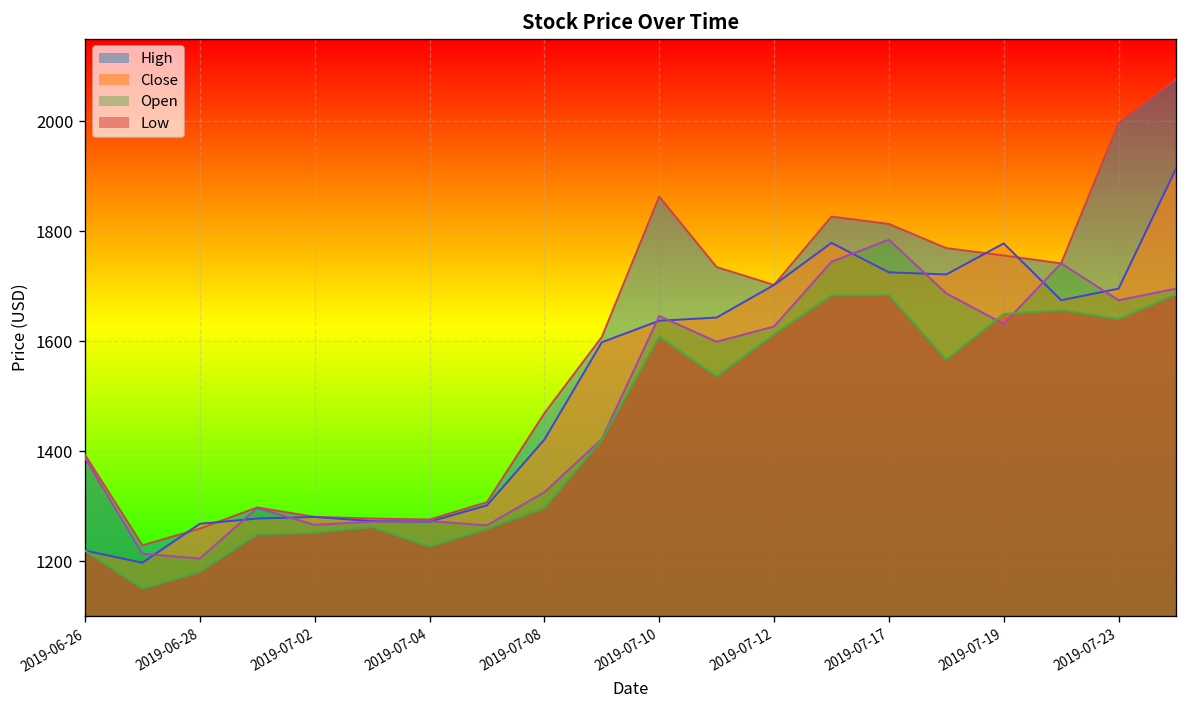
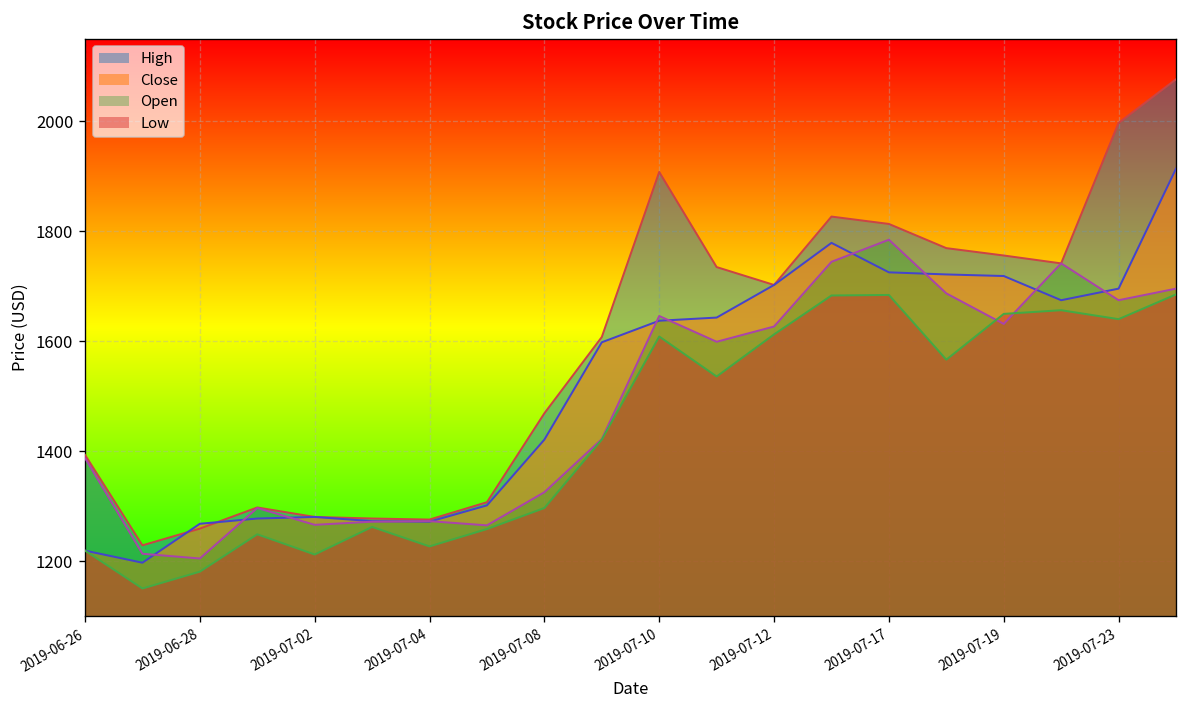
Low, 2019-07-02: 1250 -> 1210
High, 2019-07-10: 1860 -> 1910
Close, 2019-07-19: 1780 -> 1720
